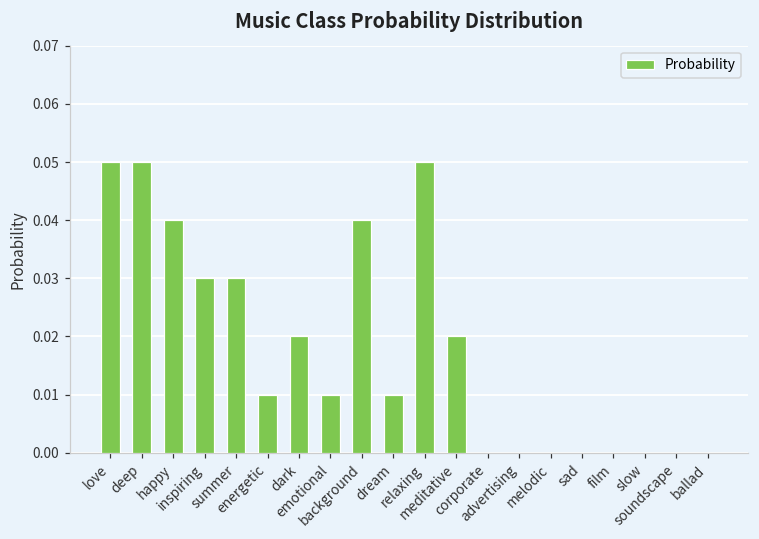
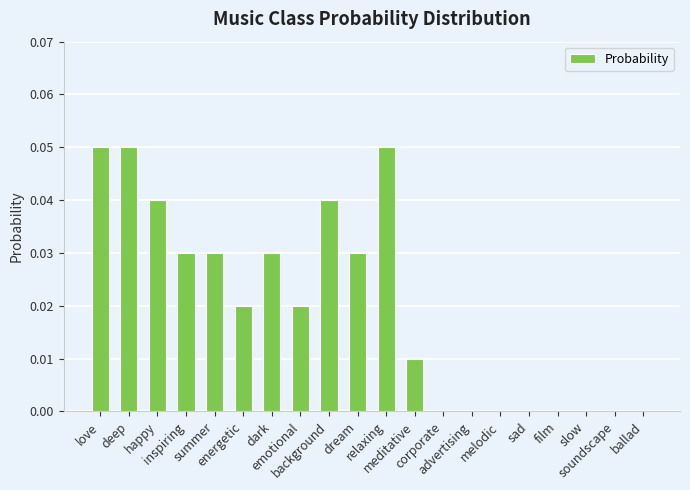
energetic: 0.01 -> 0.02
dark: 0.02 -> 0.03
emotional: 0.01 -> 0.02
dream: 0.01 -> 0.03
meditative: 0.02 -> 0.01
